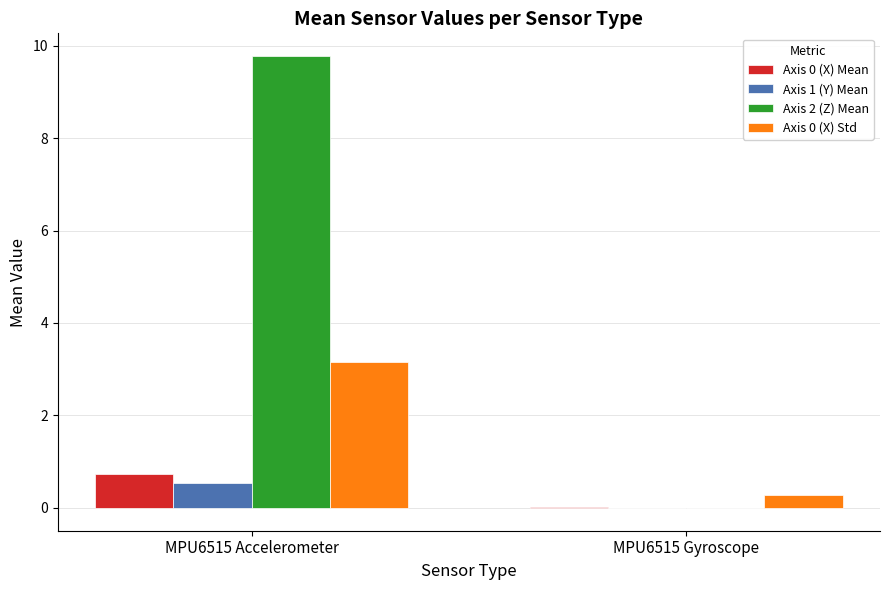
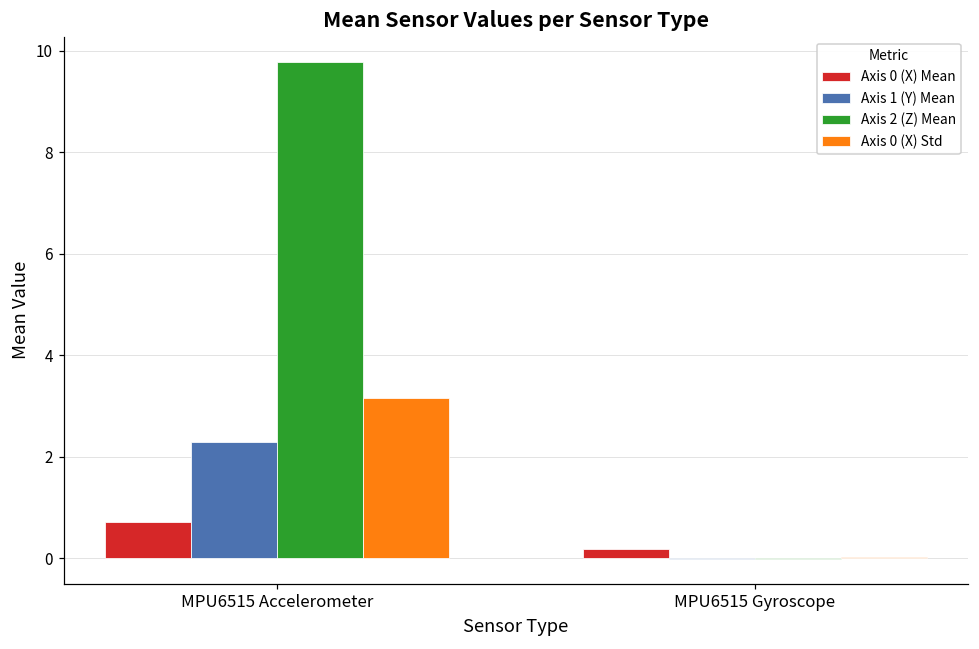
Axis 1 (Y) Mean, MPU6515 Accelerometer: 0.5 -> 2.3
Axis 0 (X) Mean, MPU6515 Gyroscope: 0.0 -> 0.2
Axis 0 (X) Std, MPU6515 Gyroscope: 0.3 -> 0.0
